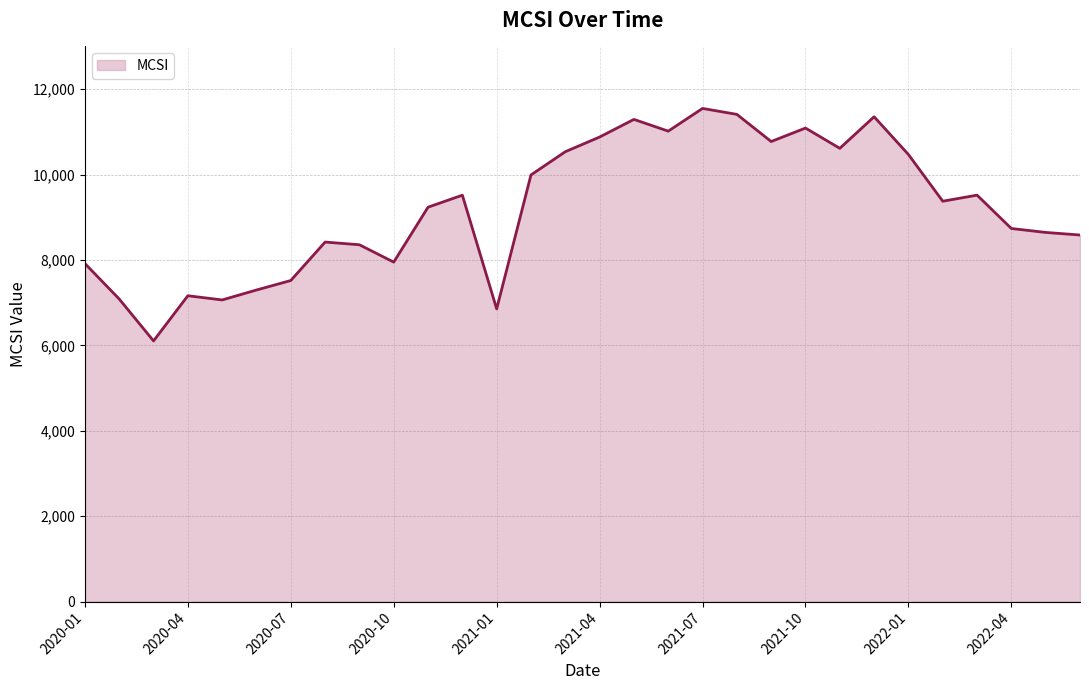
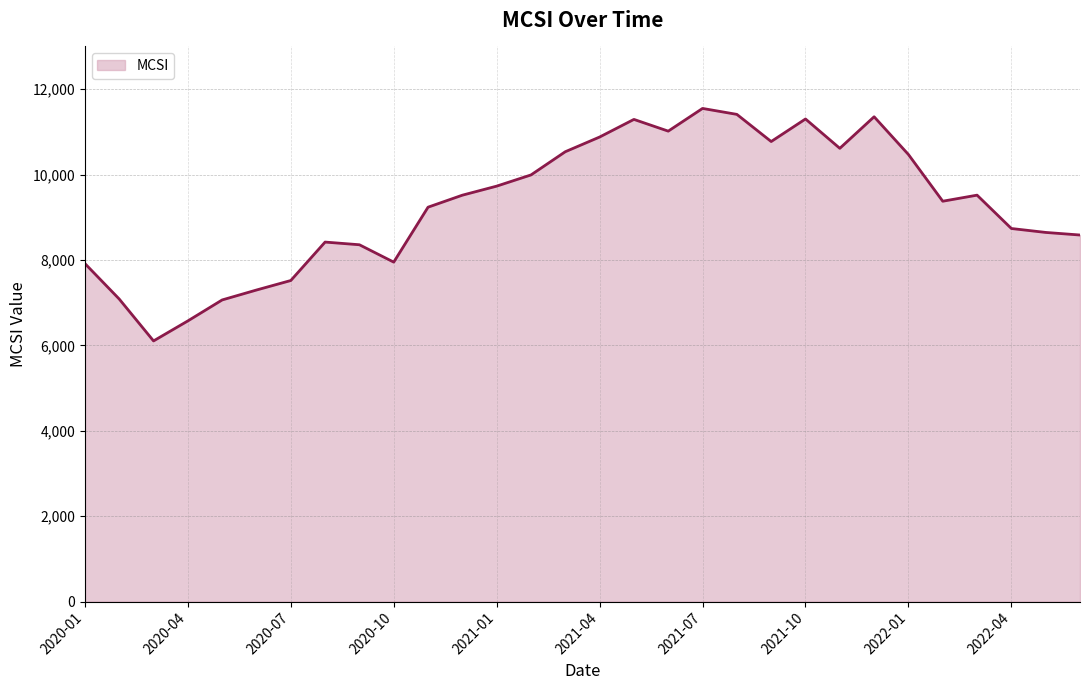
2020-04: 7,200 -> 6,600
2021-01: 6,900 -> 9,700
2021-10: 11,100 -> 11,300
